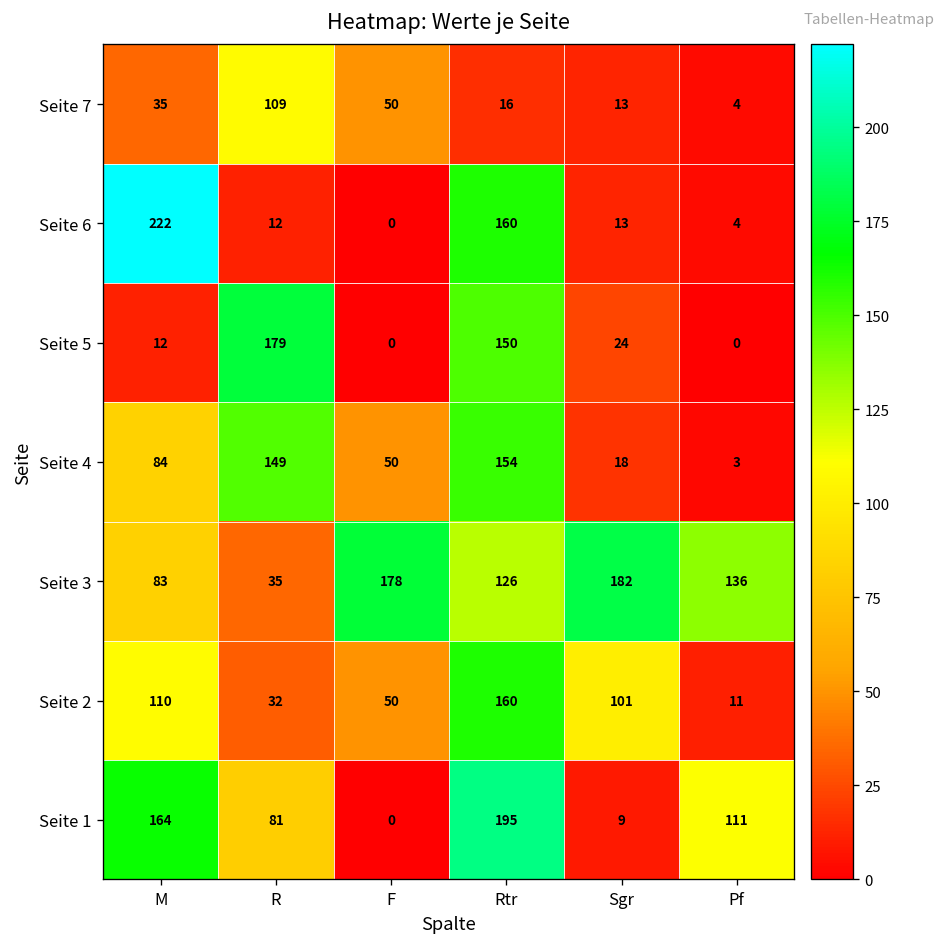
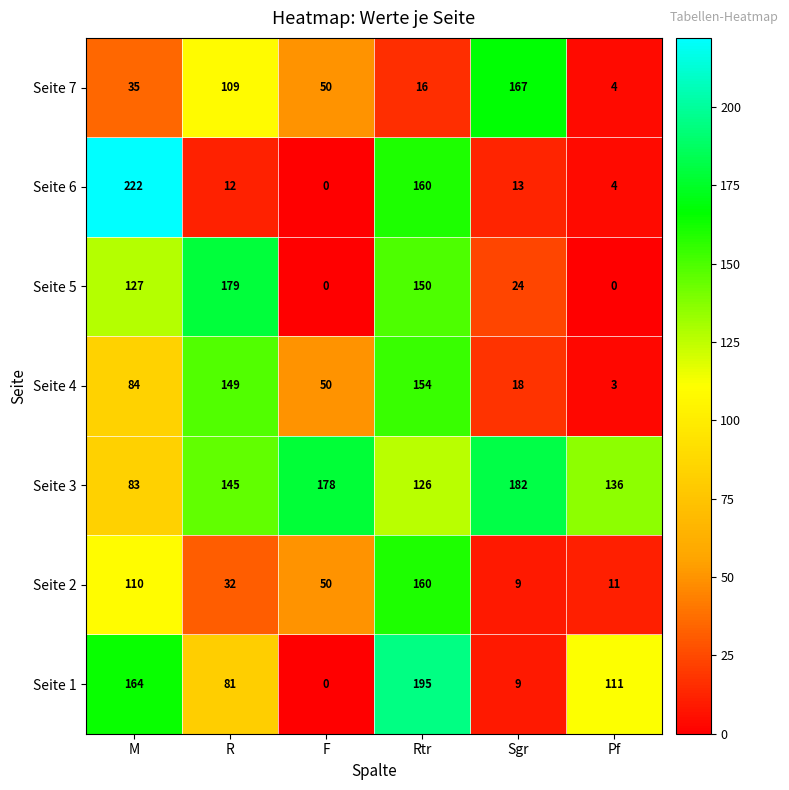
Seite 7, Sgr: 13 -> 167
Seite 5, M: 12 -> 127
Seite 3, R: 35 -> 145
Seite 2, Sgr: 101 -> 9
